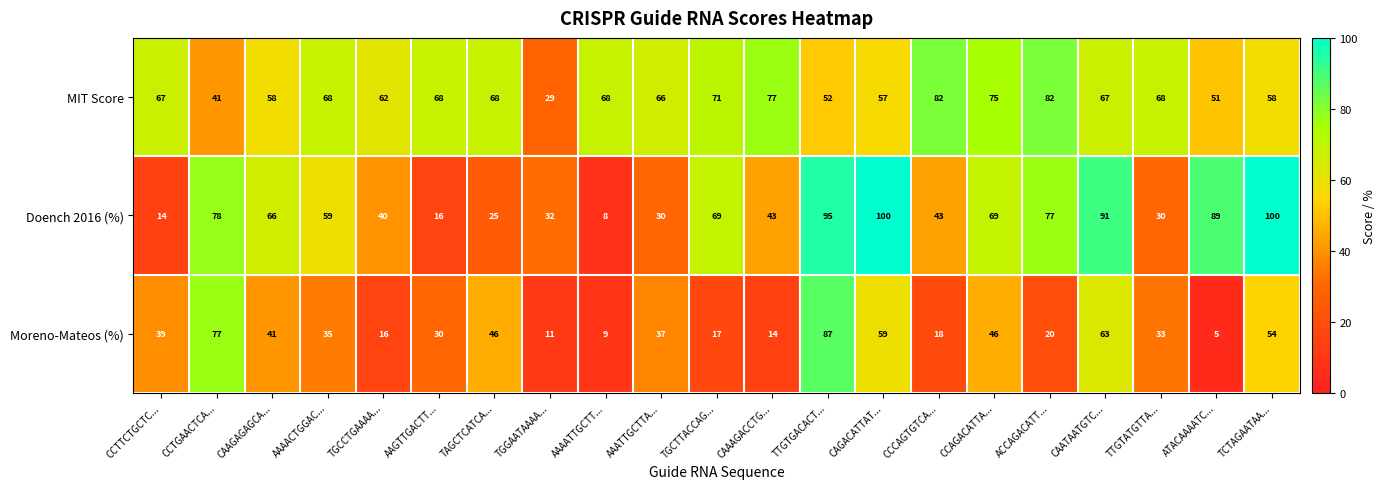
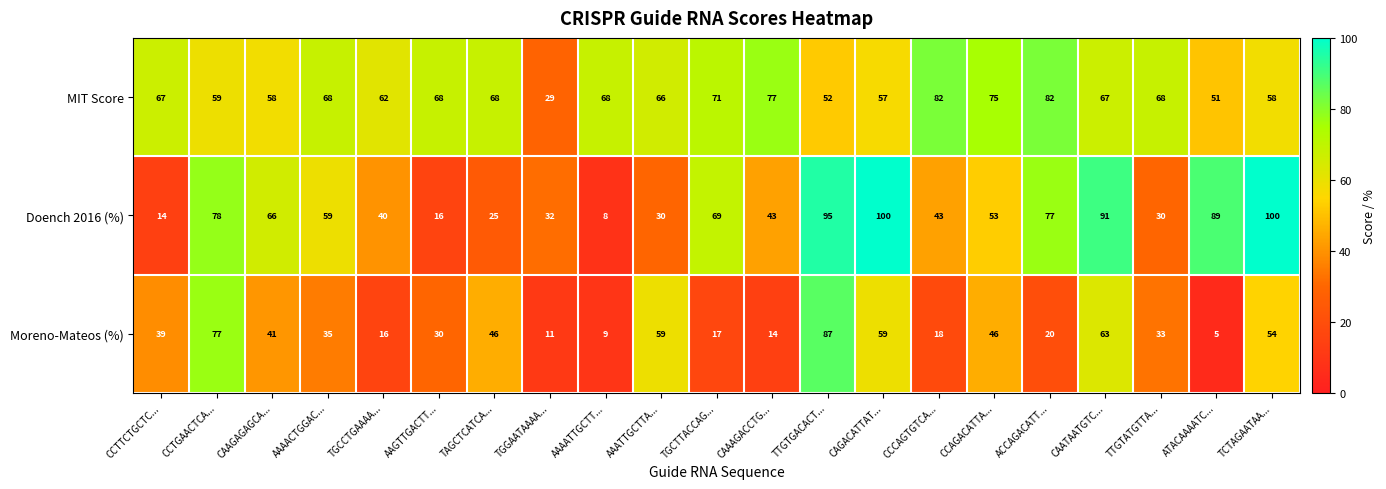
MIT Score, CCTGAACTCA...: 41 -> 59
Doench 2016 (%), CCAGACATTA...: 69 -> 53
Moreno-Mateos (%), AAATTGCTTA...: 37 -> 59
